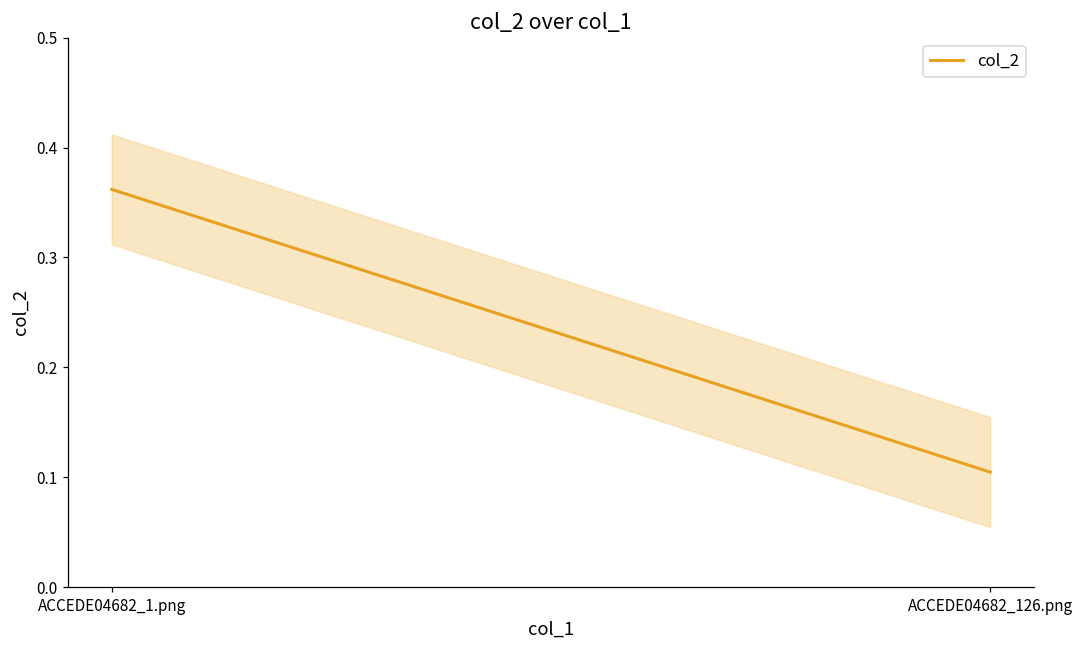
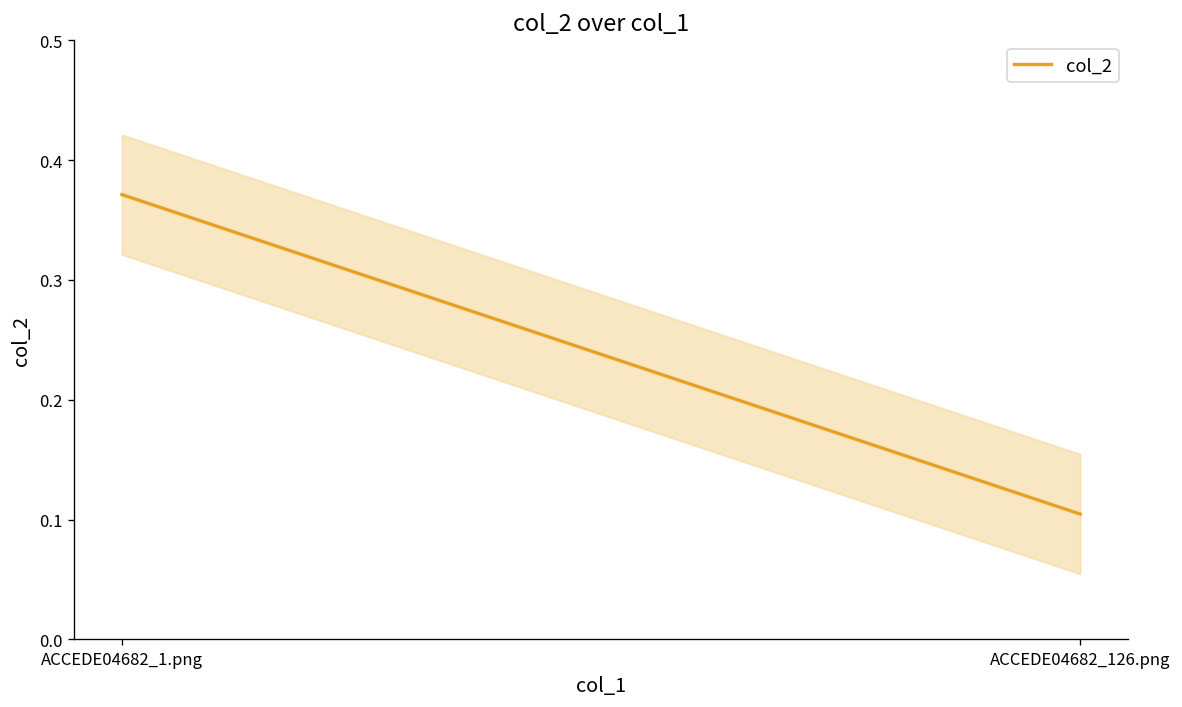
col_2, ACCEDE04682_1.png: 0.36 -> 0.37
